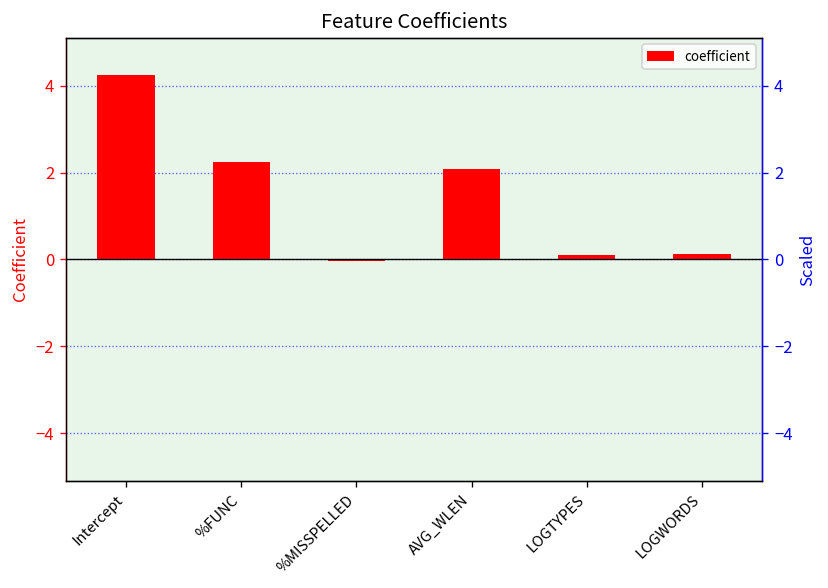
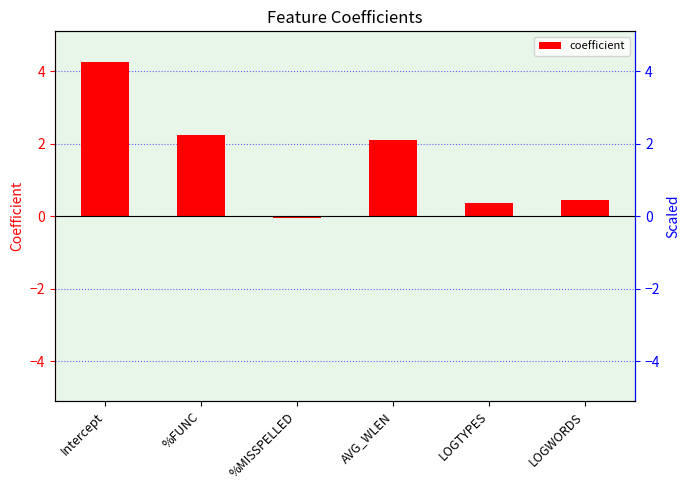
LOGTYPES: 0.1 -> 0.4
LOGWORDS: 0.1 -> 0.4
